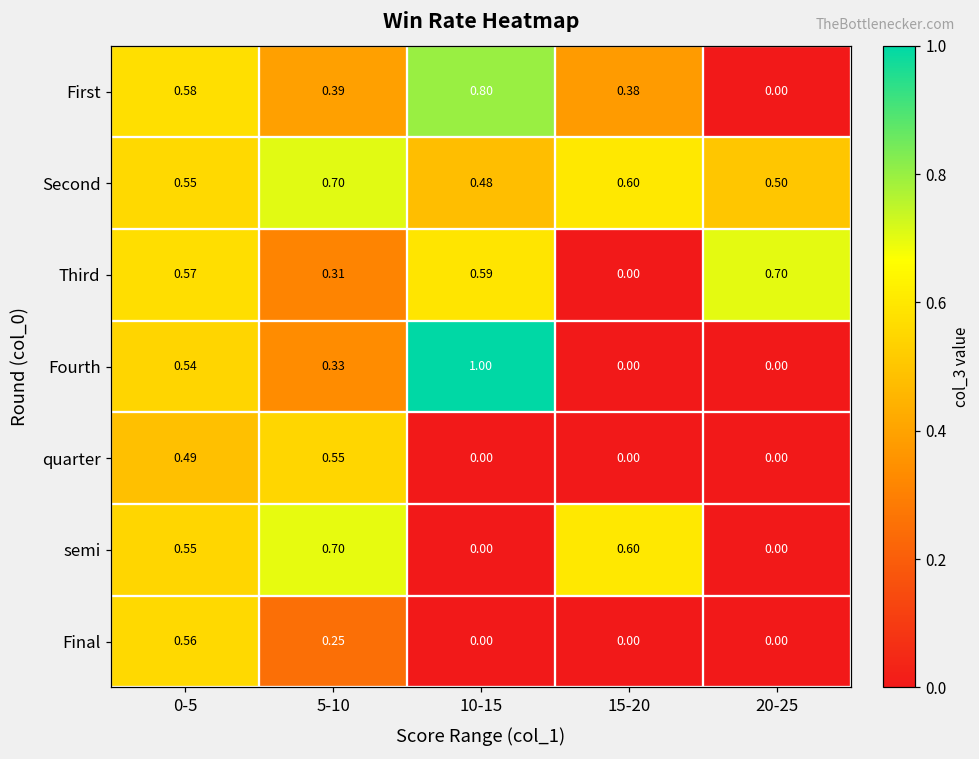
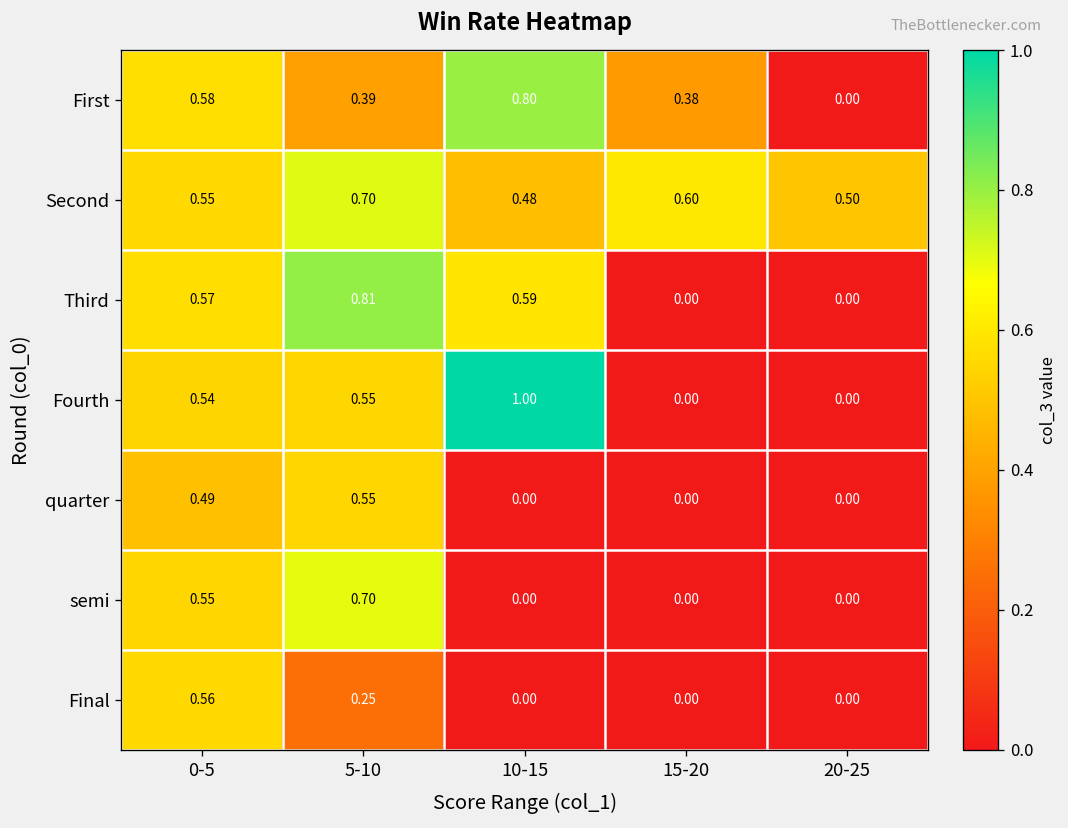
Third, 5-10: 0.31 -> 0.81
Third, 20-25: 0.70 -> 0.00
Fourth, 5-10: 0.33 -> 0.55
semi, 15-20: 0.60 -> 0.00
